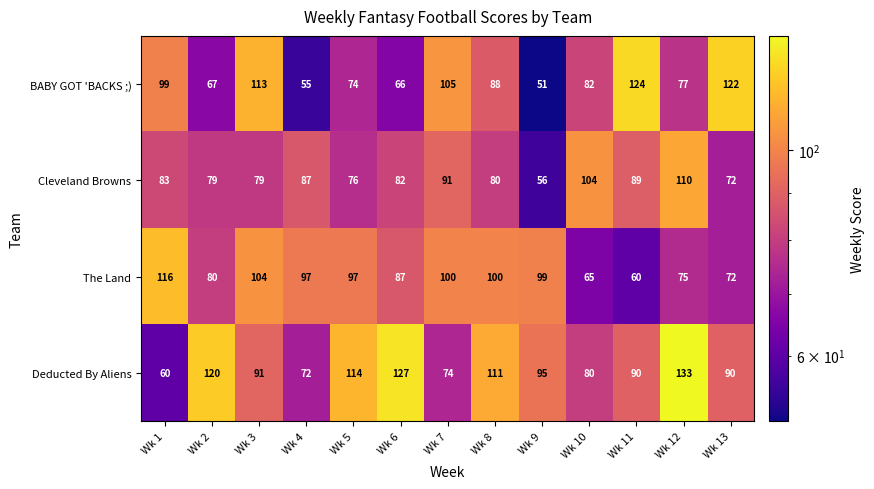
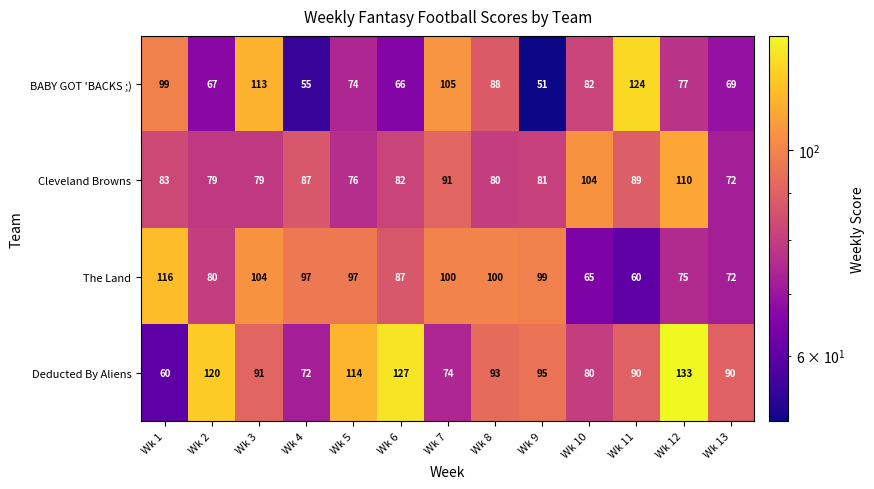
BABY GOT 'BACKS ;), Wk 13: 122 -> 69
Cleveland Browns, Wk 9: 56 -> 81
Deducted By Aliens, Wk 8: 111 -> 93
